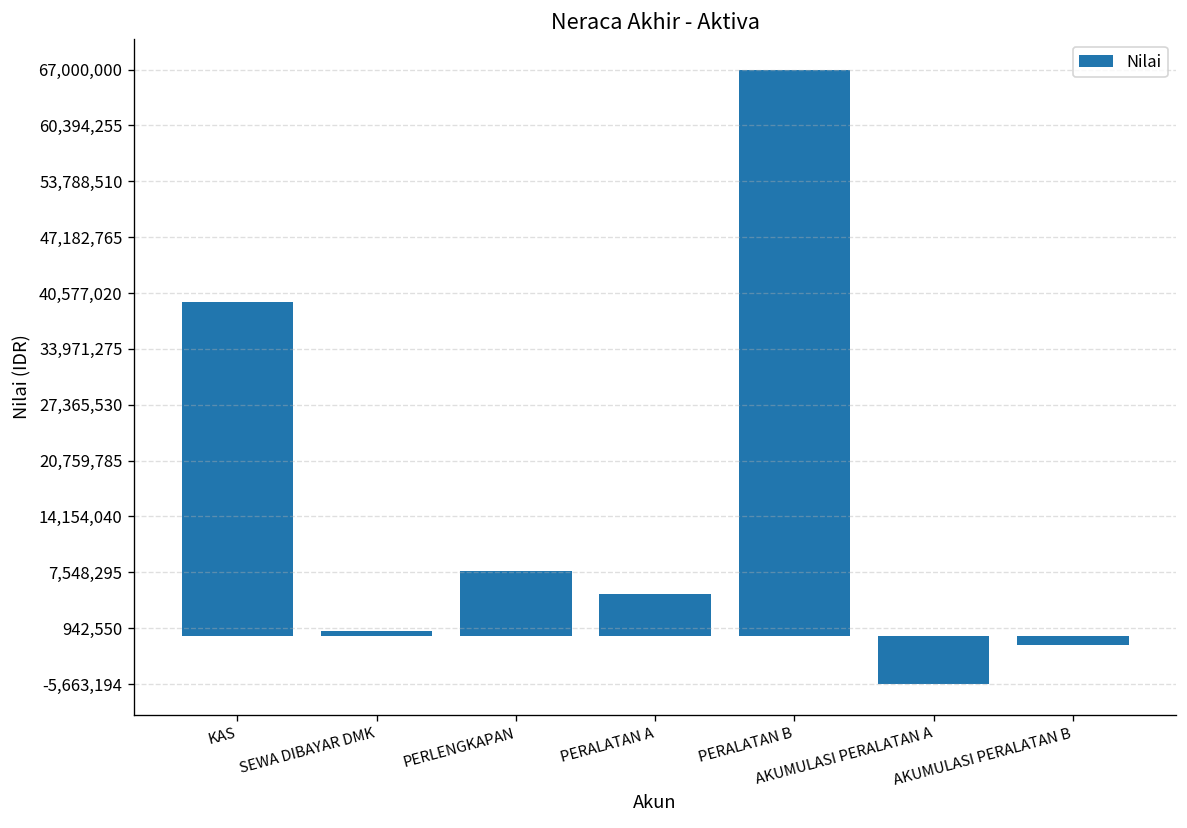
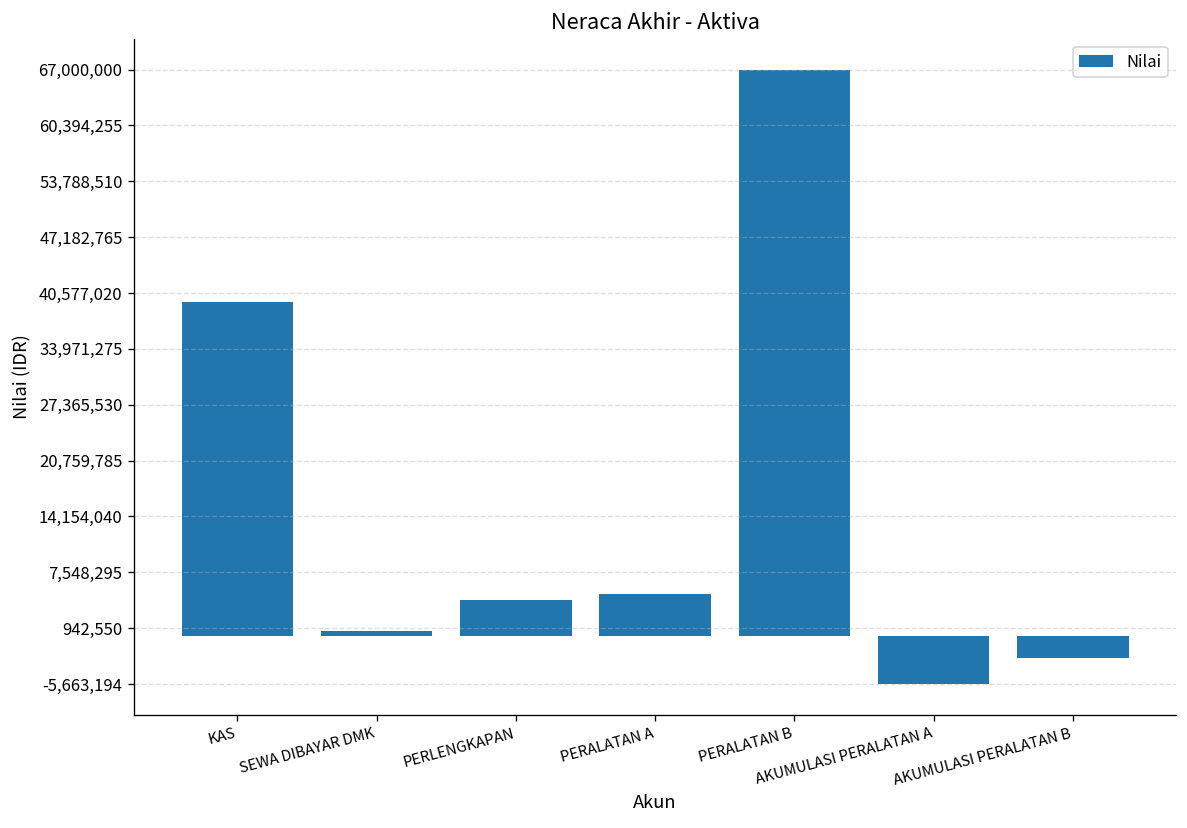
PERLENGKAPAN: 8,000,000 -> 4,000,000
AKUMULASI PERALATAN B: -1,000,000 -> -3,000,000
